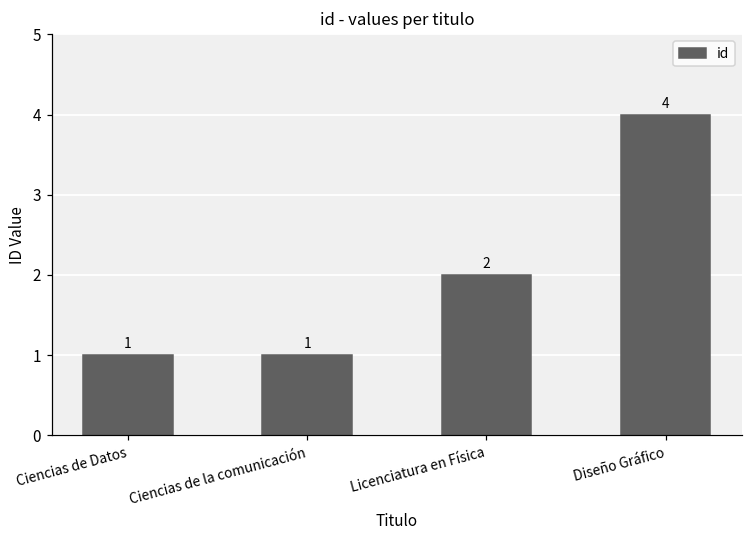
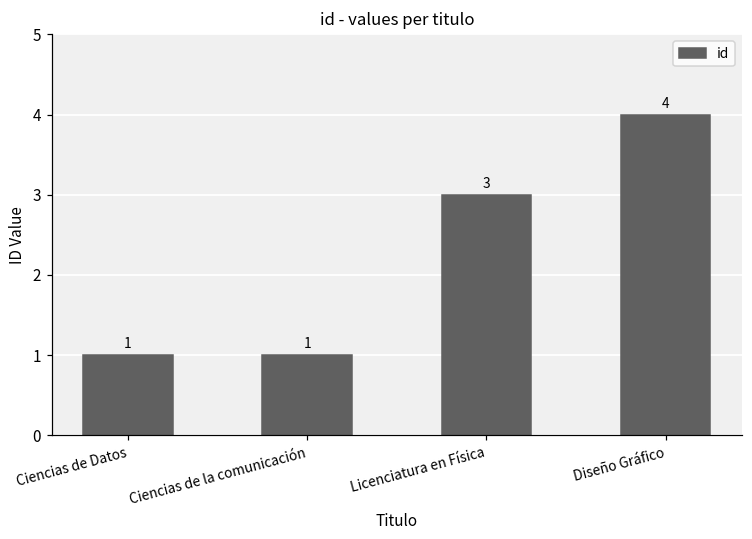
Licenciatura en Física: 2 -> 3
